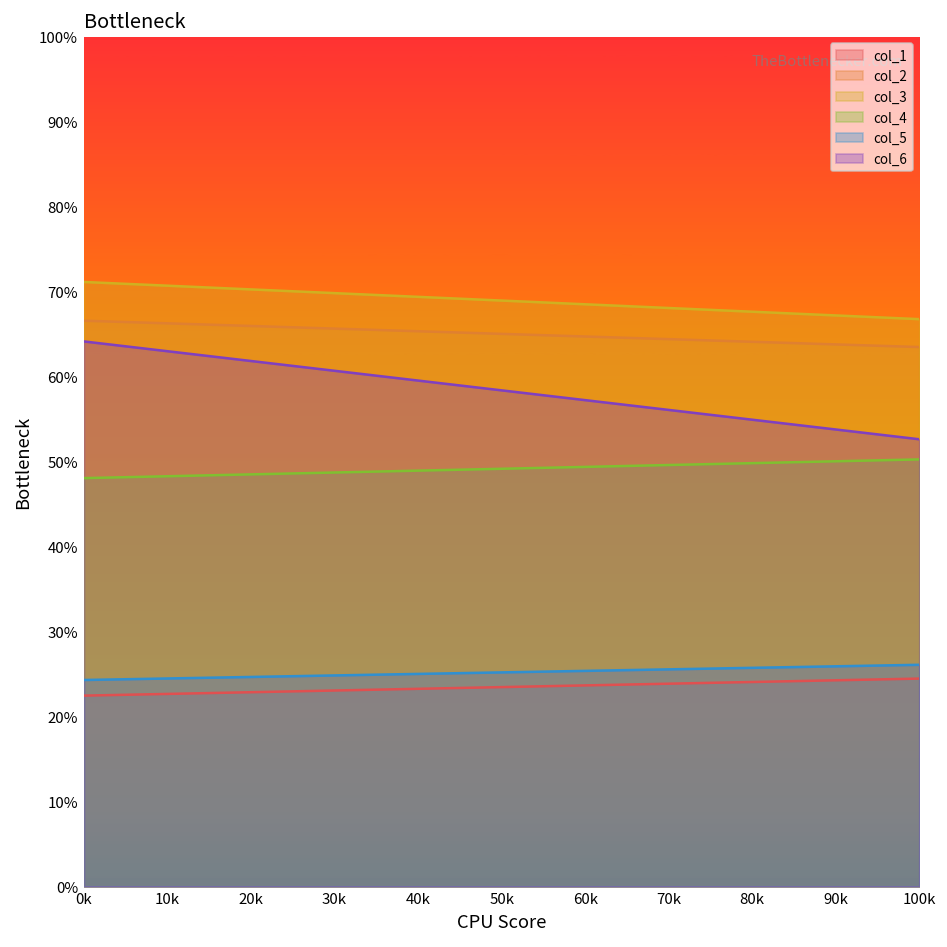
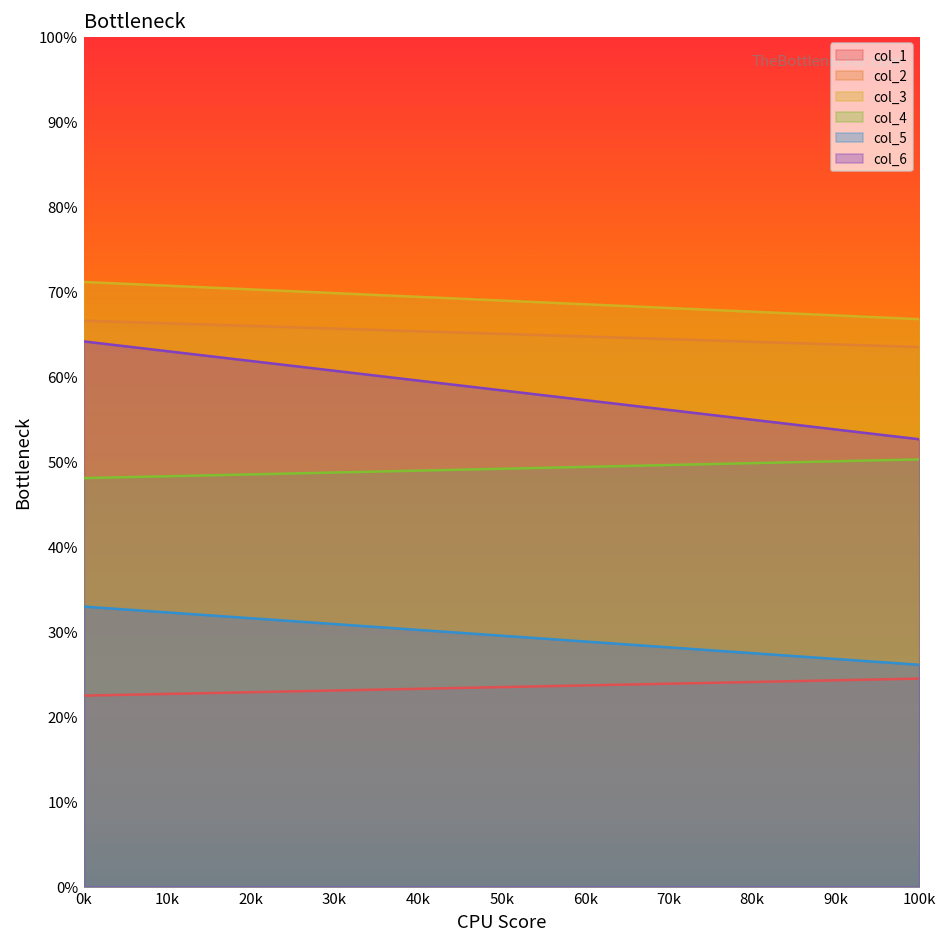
col_5, 0k: 24% -> 33%
